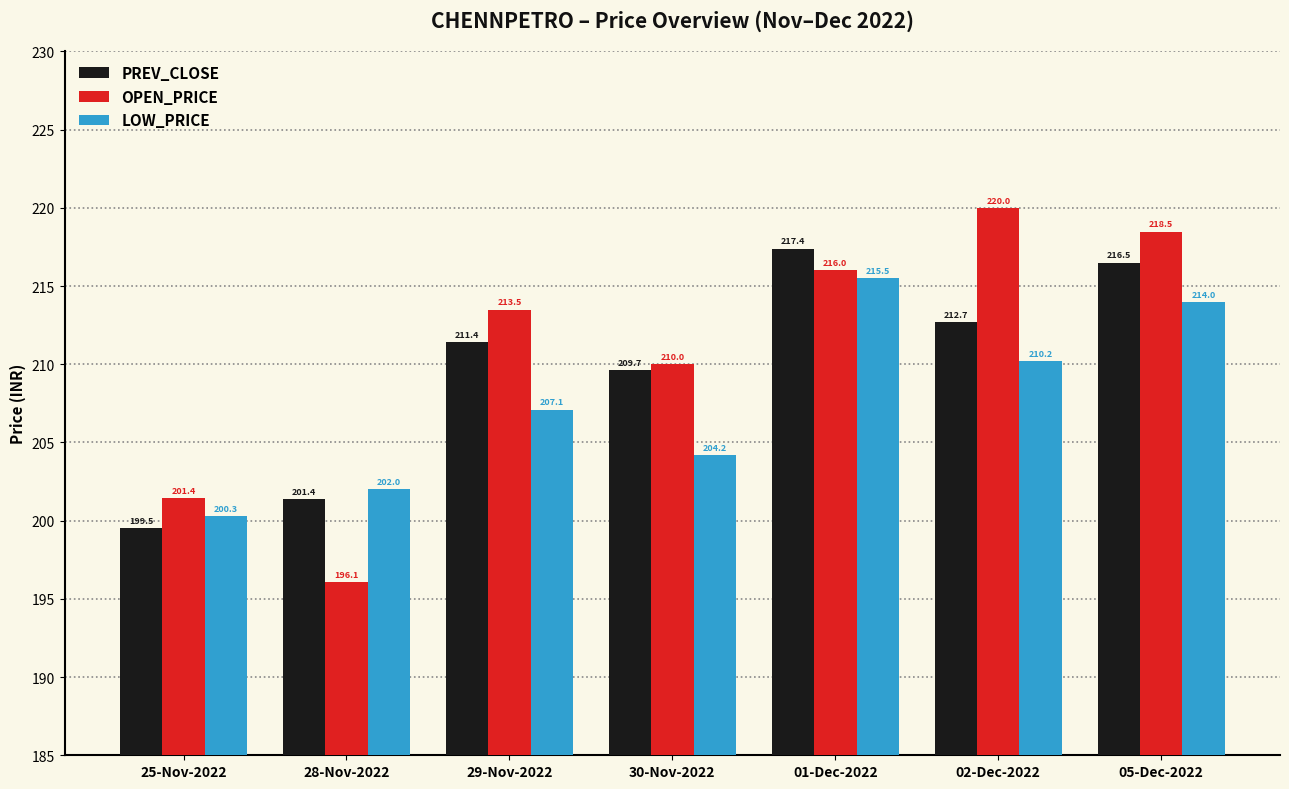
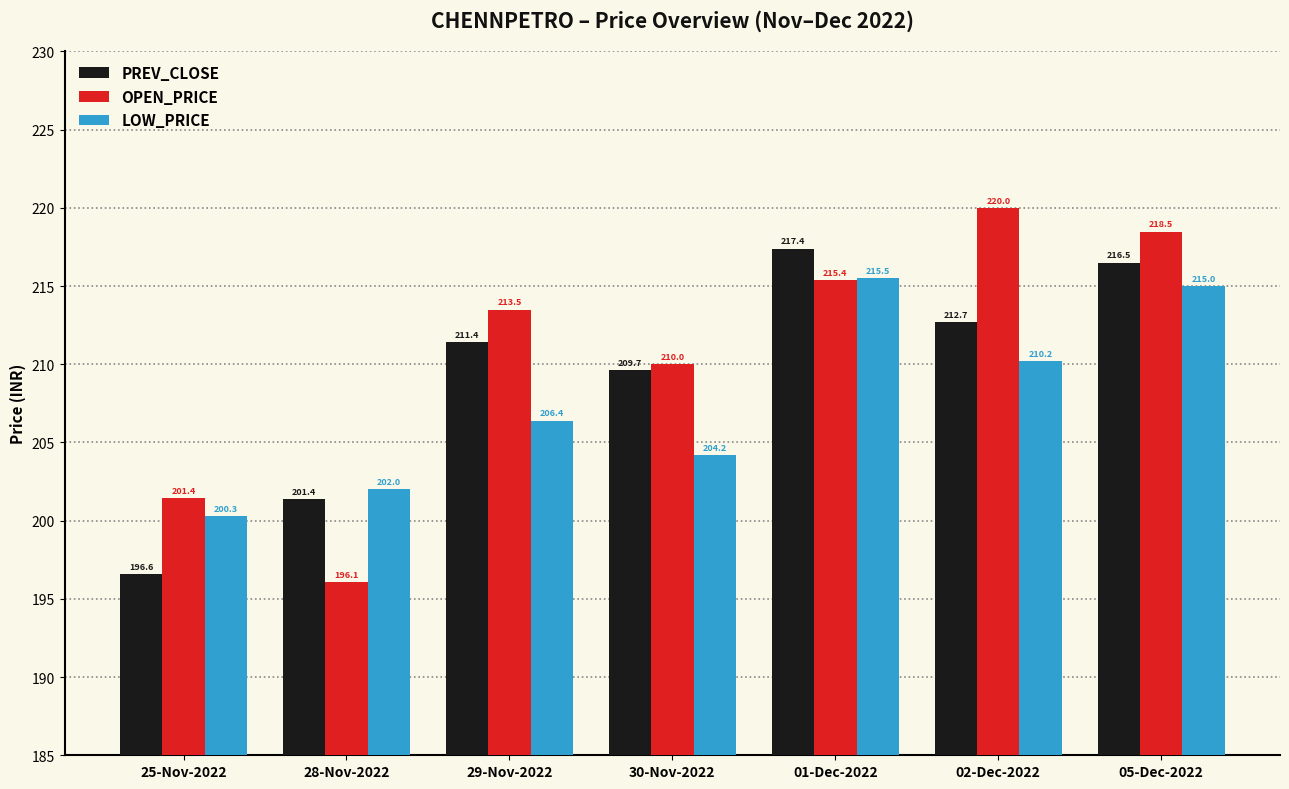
PREV_CLOSE, 25-Nov-2022: 199.5 -> 196.6
LOW_PRICE, 29-Nov-2022: 207.1 -> 206.4
OPEN_PRICE, 01-Dec-2022: 216.0 -> 215.4
LOW_PRICE, 05-Dec-2022: 214.0 -> 215.0
